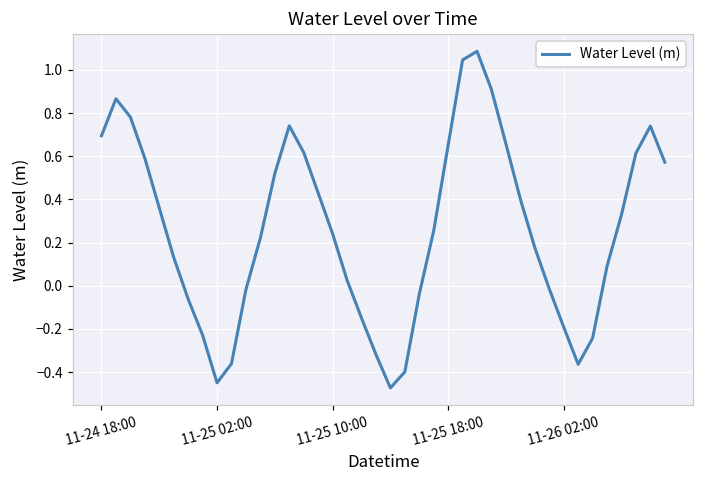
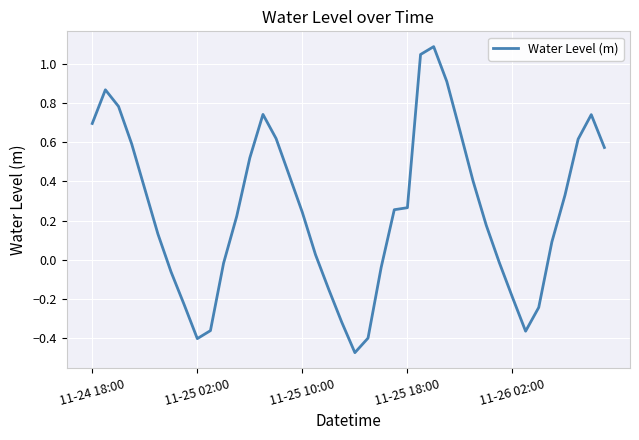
11-25 02:00: -0.45 -> -0.40
11-25 18:00: 0.65 -> 0.27
